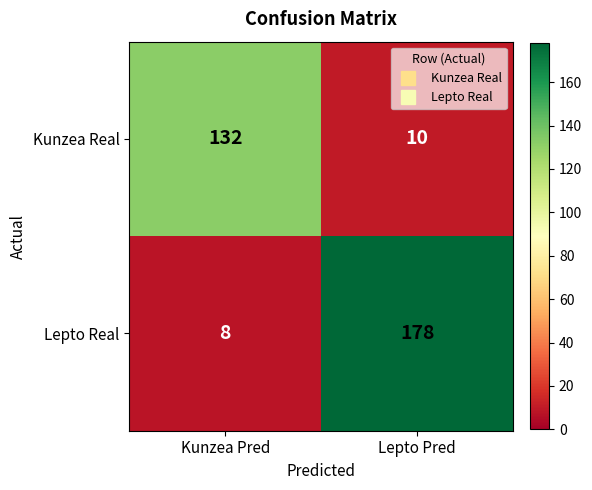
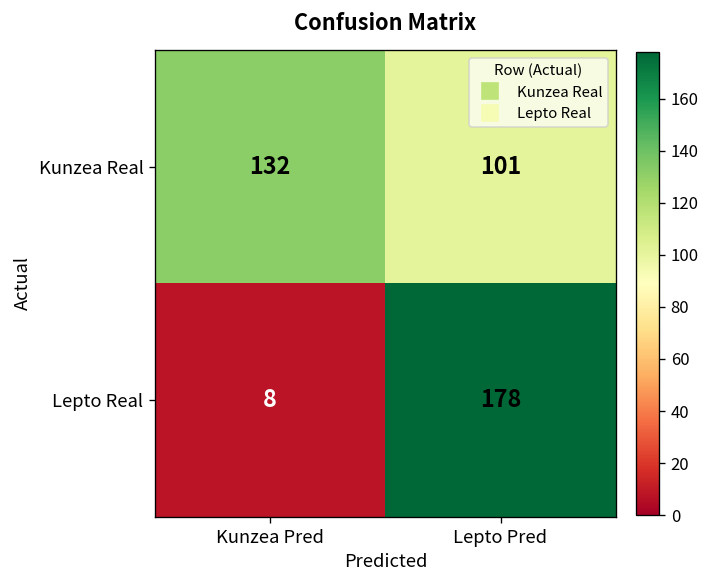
Kunzea Real, Lepto Pred: 10 -> 101
